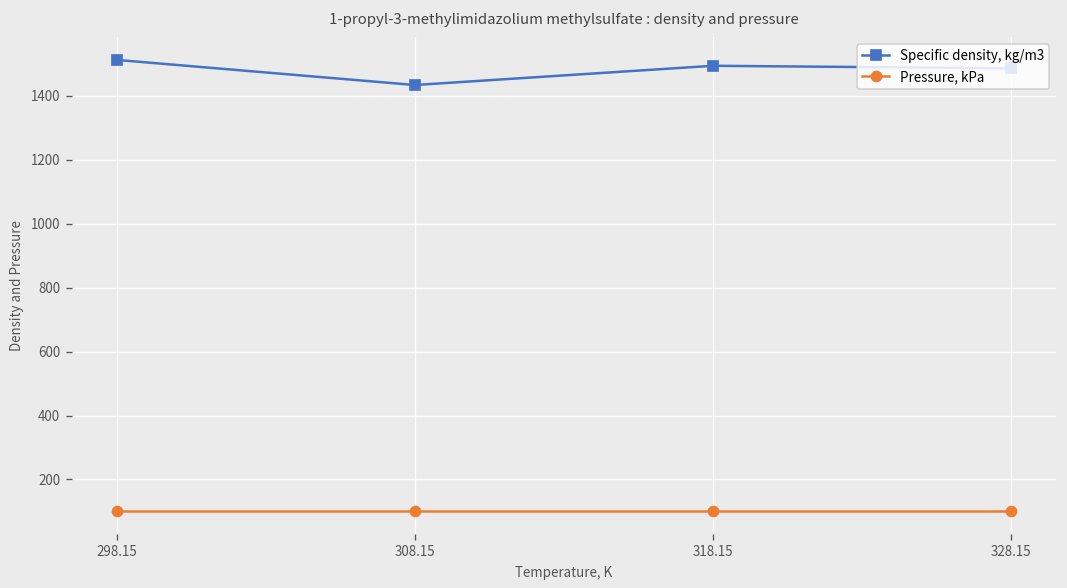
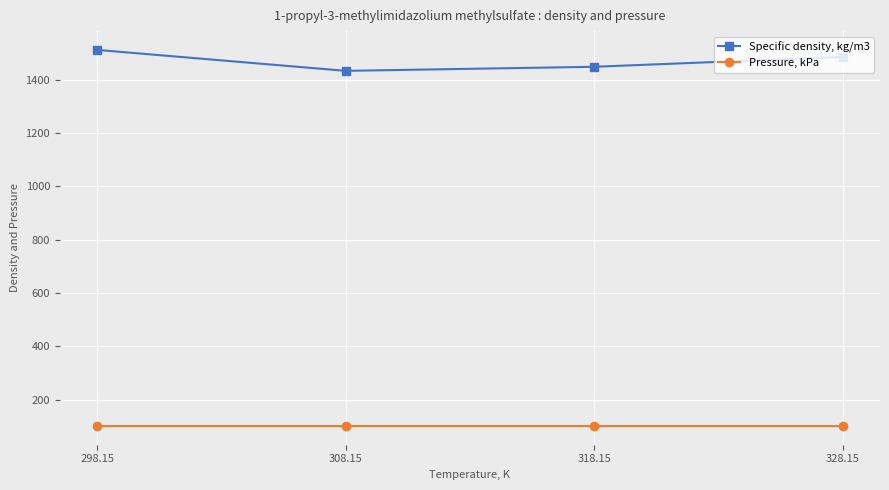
Specific density, kg/m3, 318.15: 1490 -> 1450
